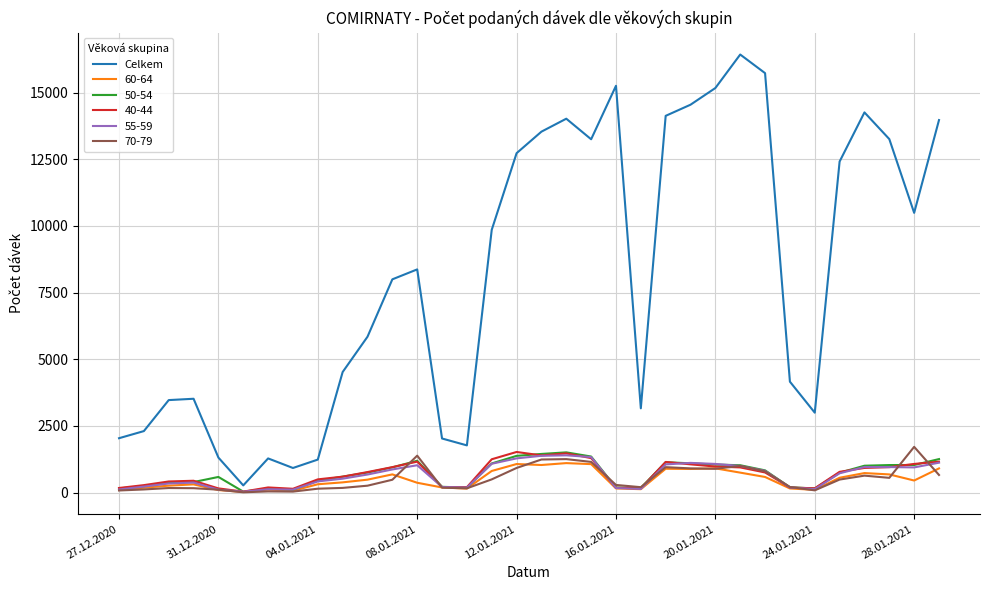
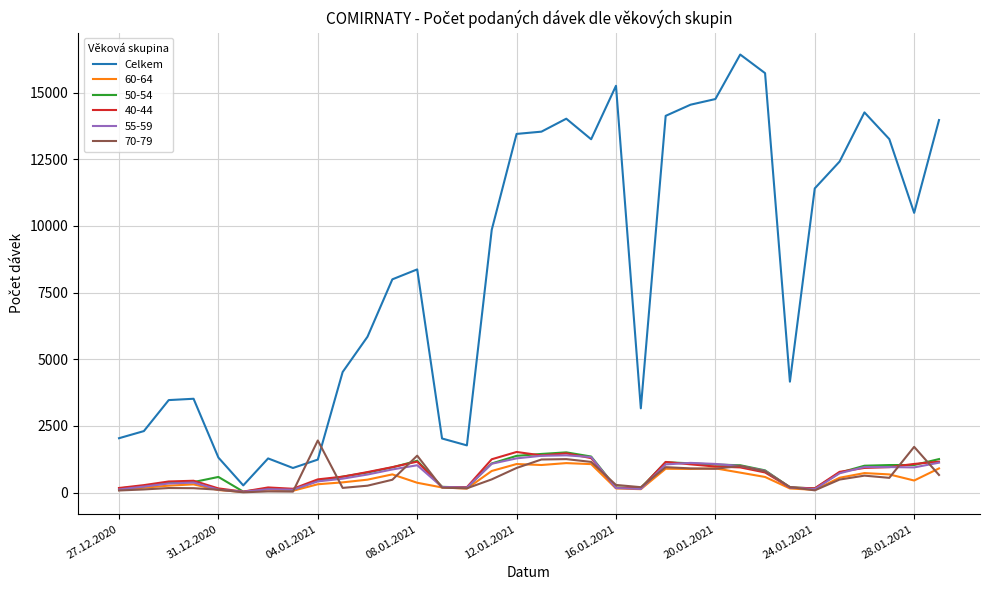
70-79, 04.01.2021: 100 -> 2000
Celkem, 12.01.2021: 12700 -> 13500
Celkem, 20.01.2021: 15200 -> 14800
Celkem, 24.01.2021: 3000 -> 11400
